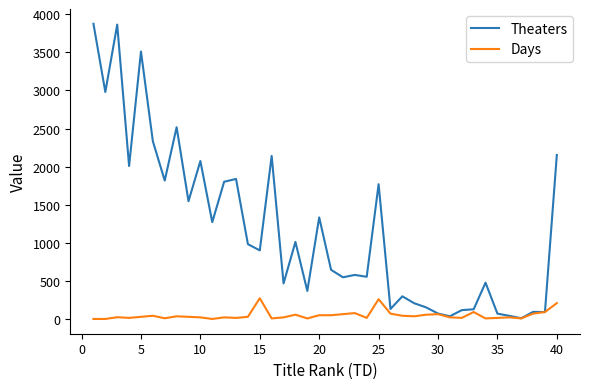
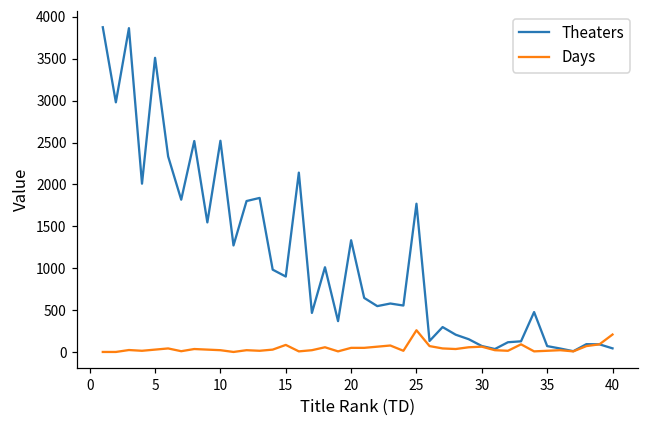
Theaters, 10: 2100 -> 2500
Days, 15: 300 -> 100
Theaters, 40: 2200 -> 0
